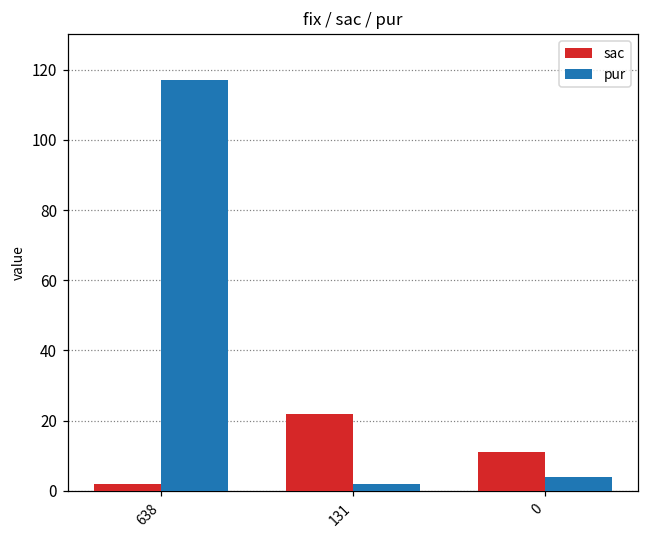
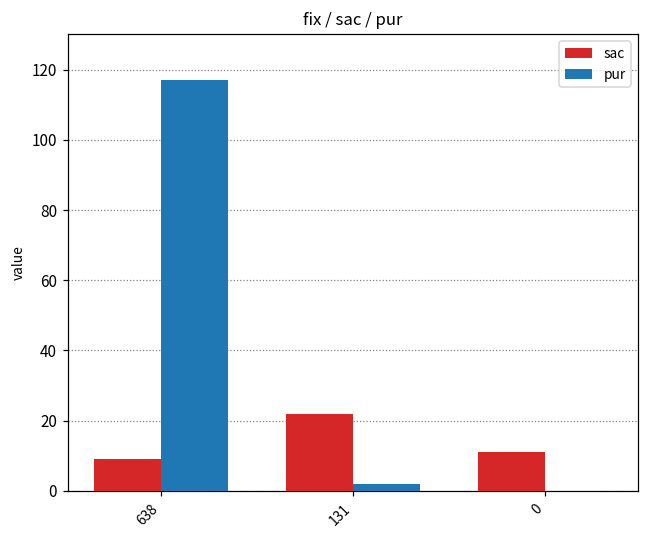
sac, 638: 2 -> 9
pur, 0: 4 -> 0
